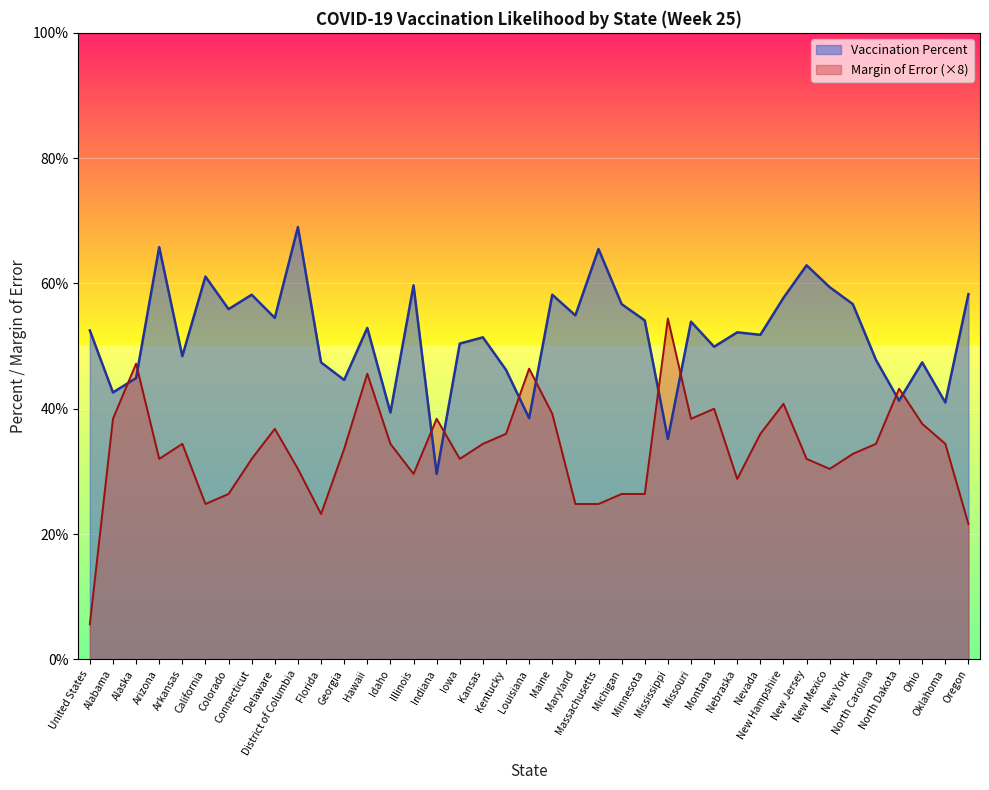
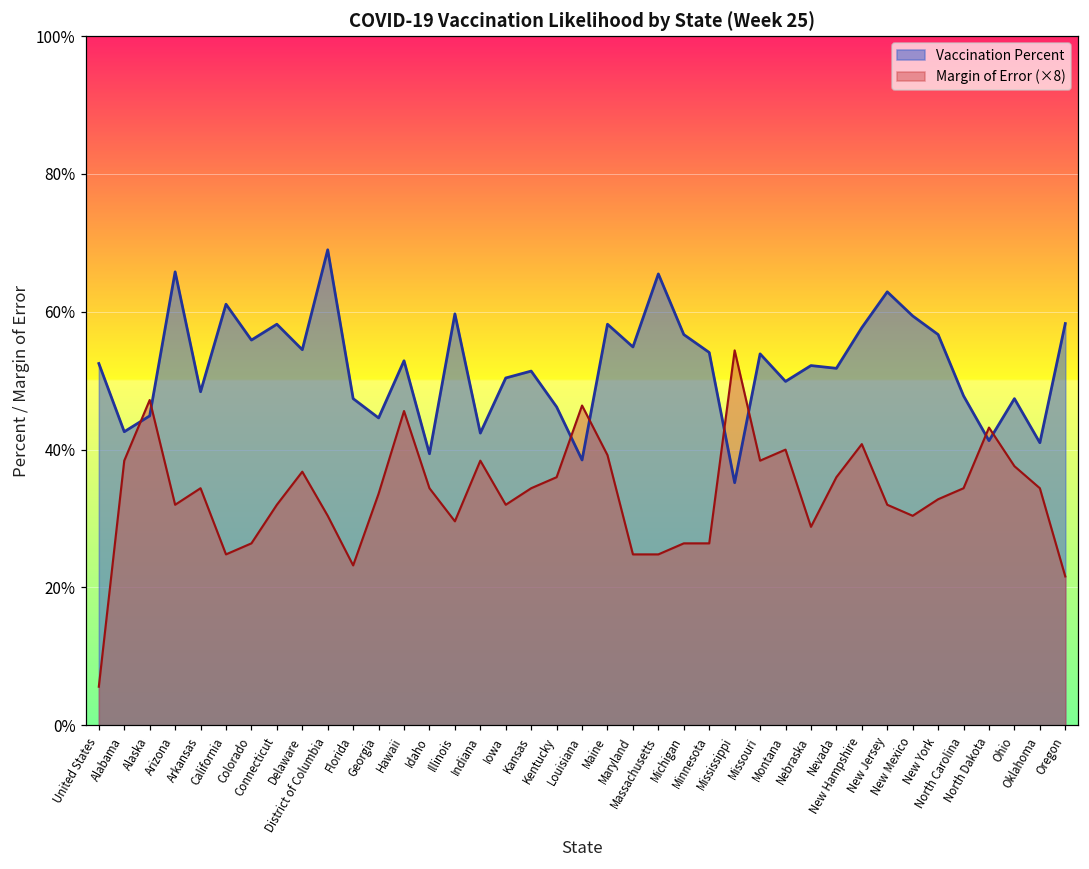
Vaccination Percent, Indiana: 30% -> 42%
